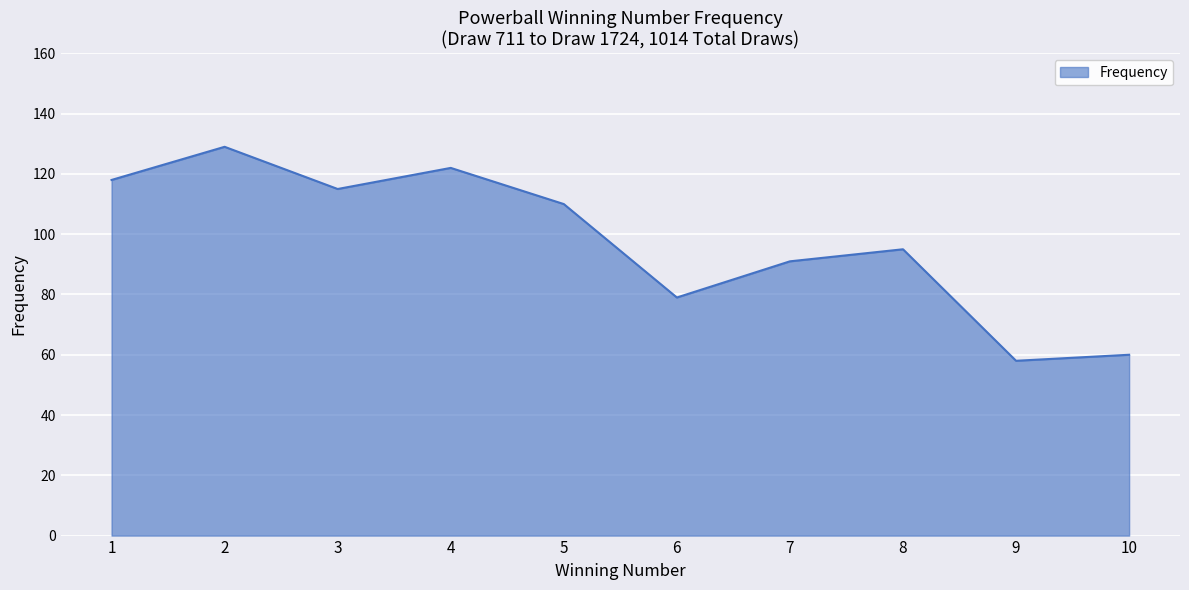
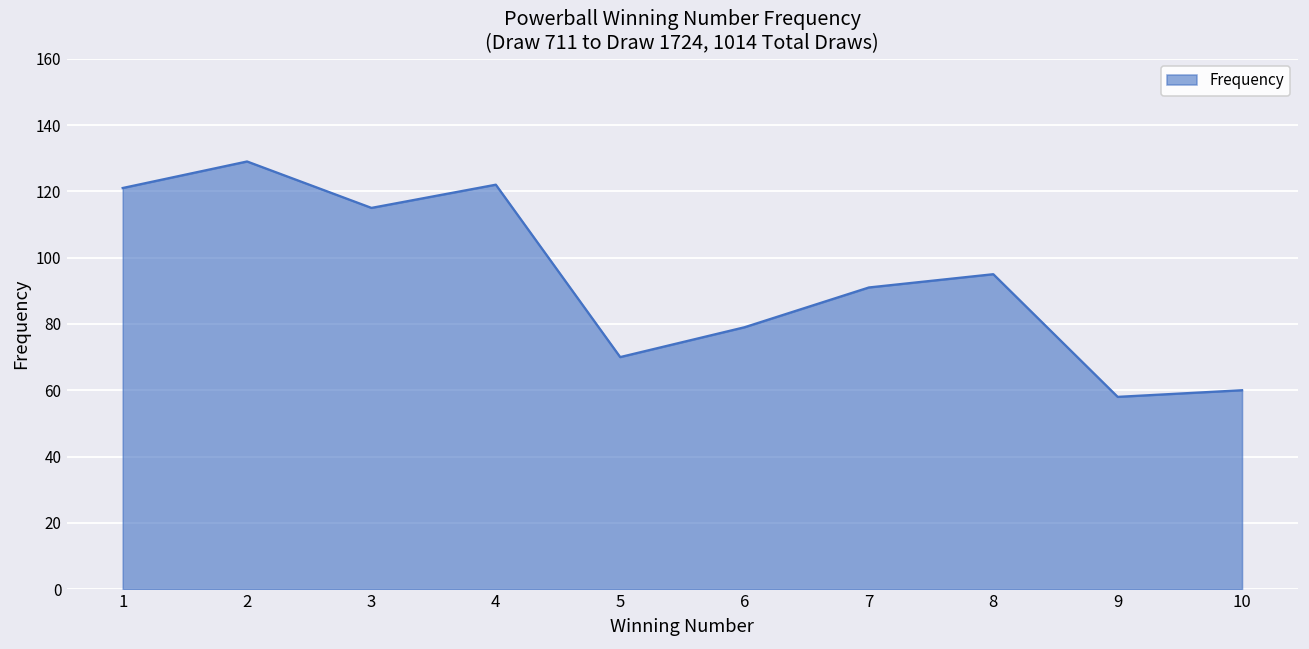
1: 118 -> 121
5: 110 -> 70
